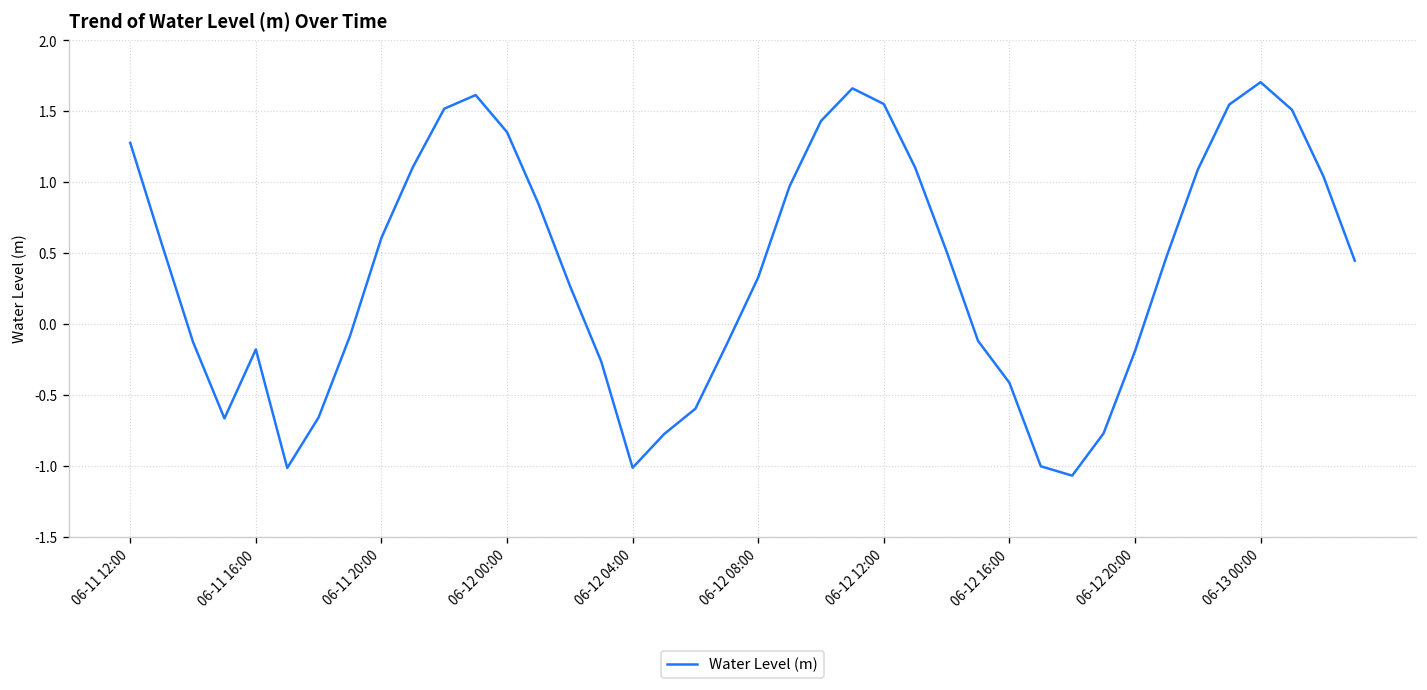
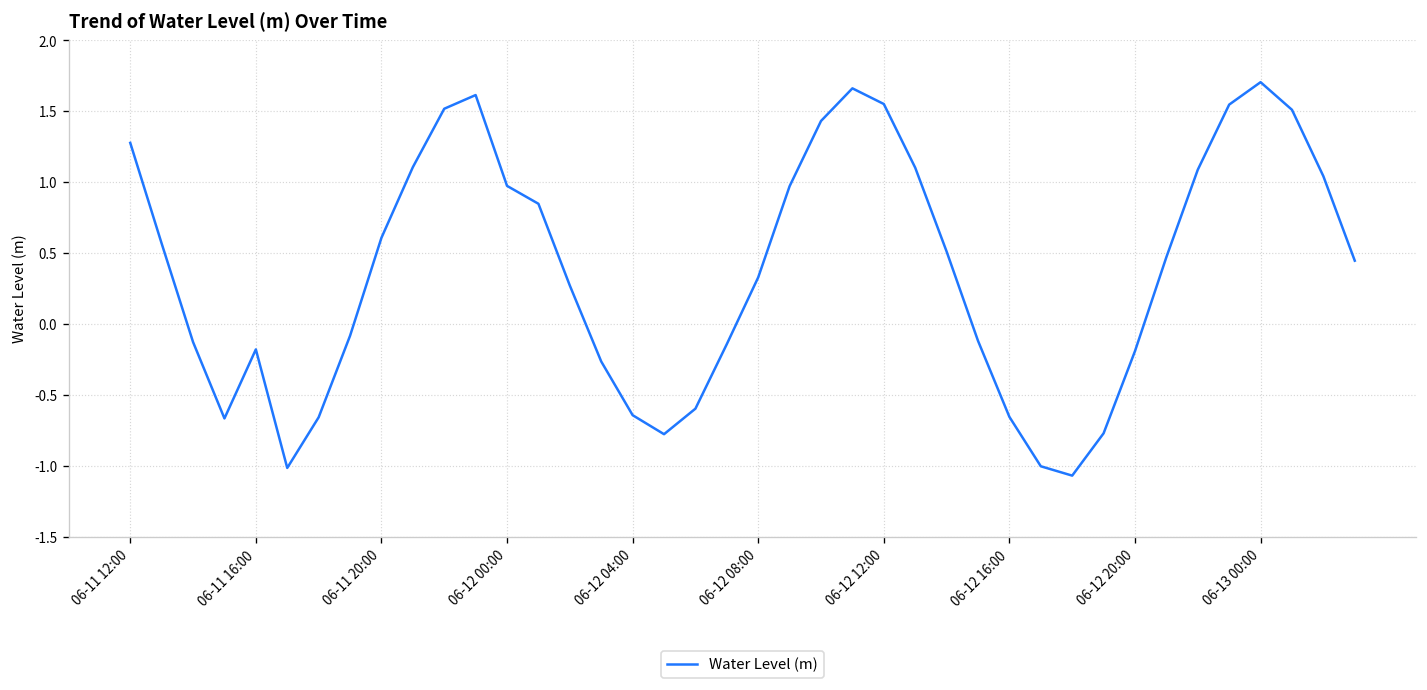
06-12 00:00: 1.35 -> 0.97
06-12 04:00: -1.01 -> -0.64
06-12 16:00: -0.41 -> -0.66
